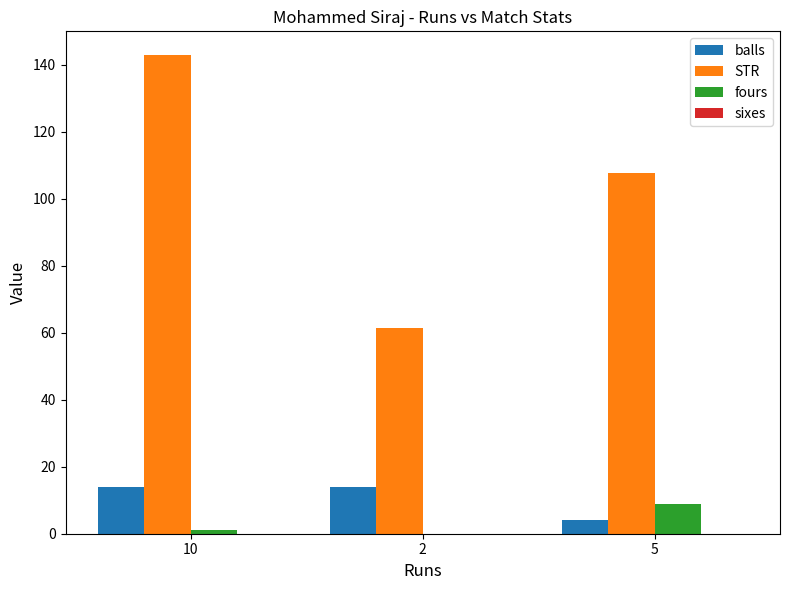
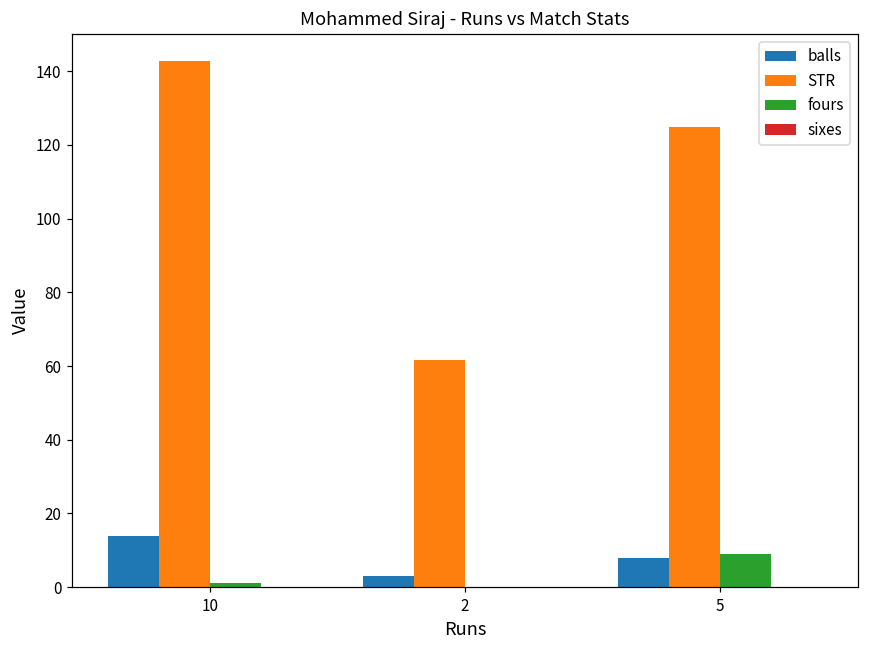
balls, 2: 14 -> 3
balls, 5: 4 -> 8
STR, 5: 108 -> 125
